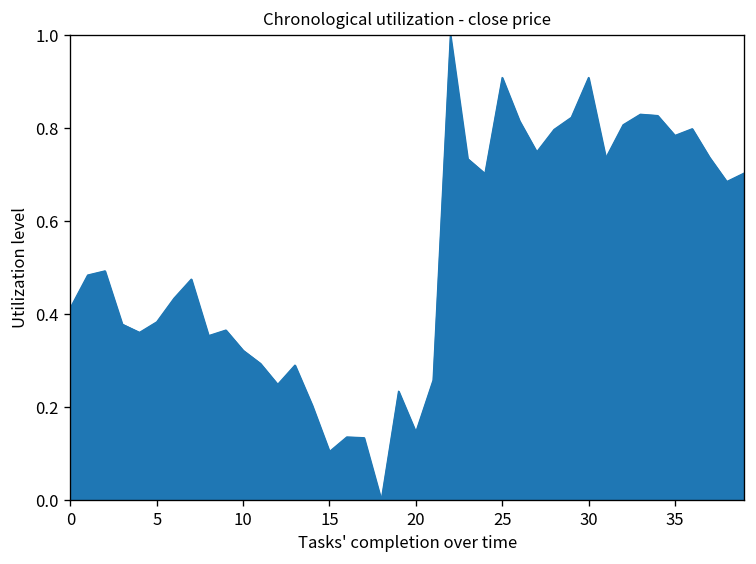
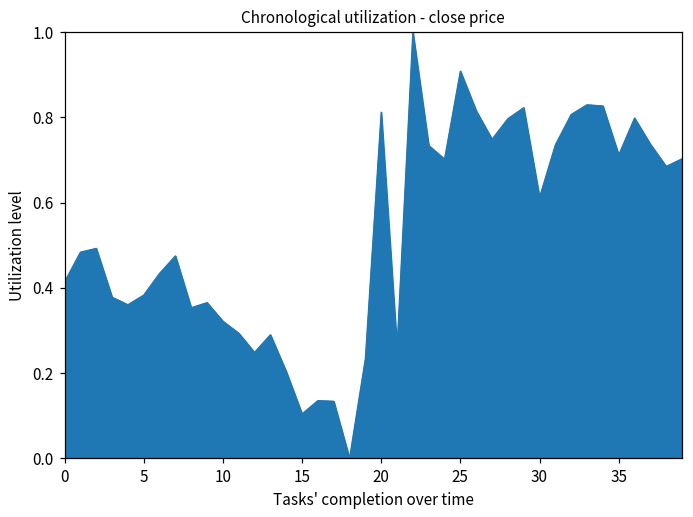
20: 0.15 -> 0.81
30: 0.91 -> 0.61
35: 0.78 -> 0.71
